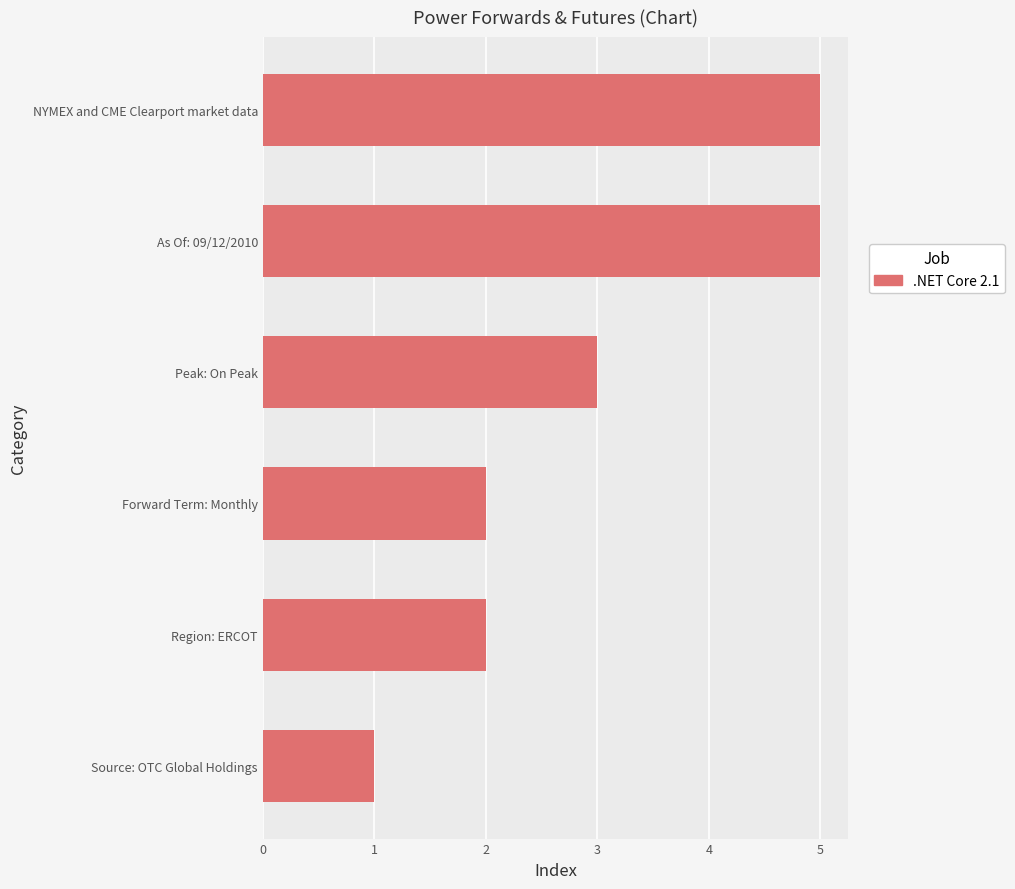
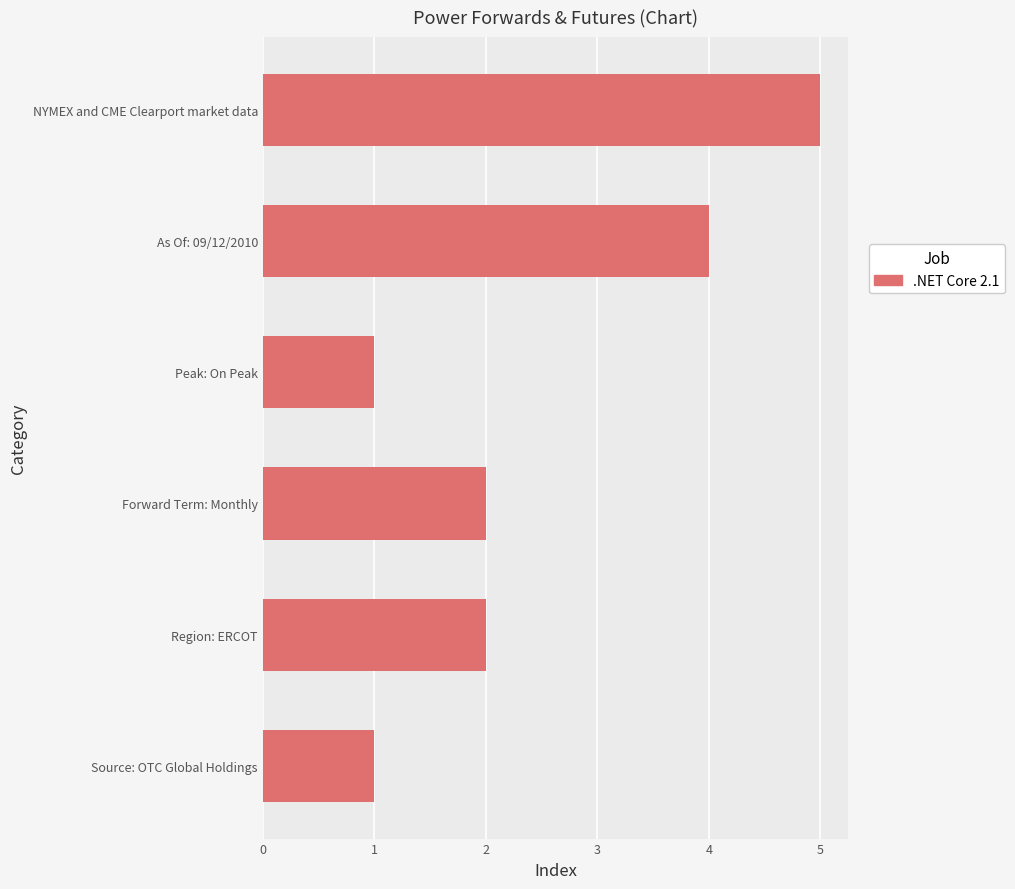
As Of: 09/12/2010: 5 -> 4
Peak: On Peak: 3 -> 1
